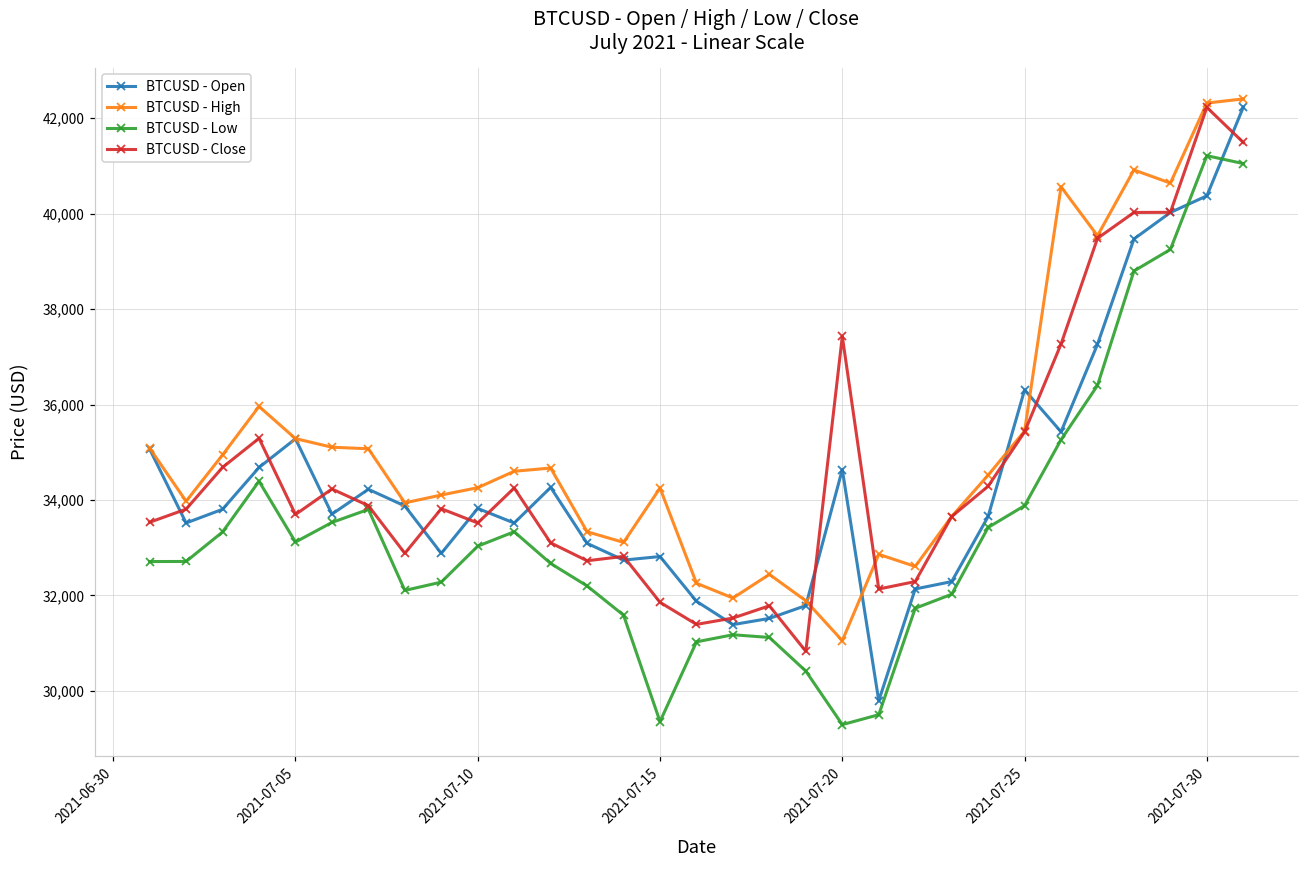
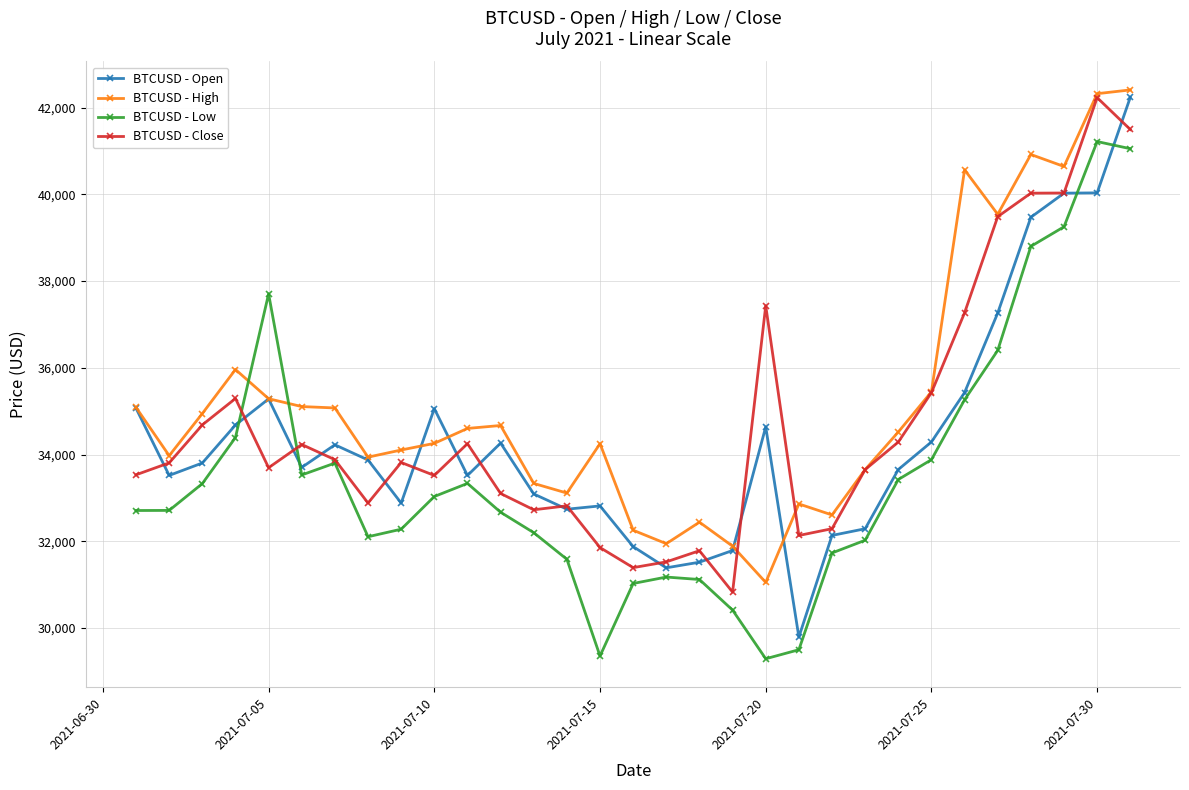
BTCUSD - Low, 2021-07-05: 33,100 -> 37,700
BTCUSD - Open, 2021-07-10: 33,800 -> 35,100
BTCUSD - Open, 2021-07-25: 36,300 -> 34,300
BTCUSD - Open, 2021-07-30: 40,400 -> 40,000
